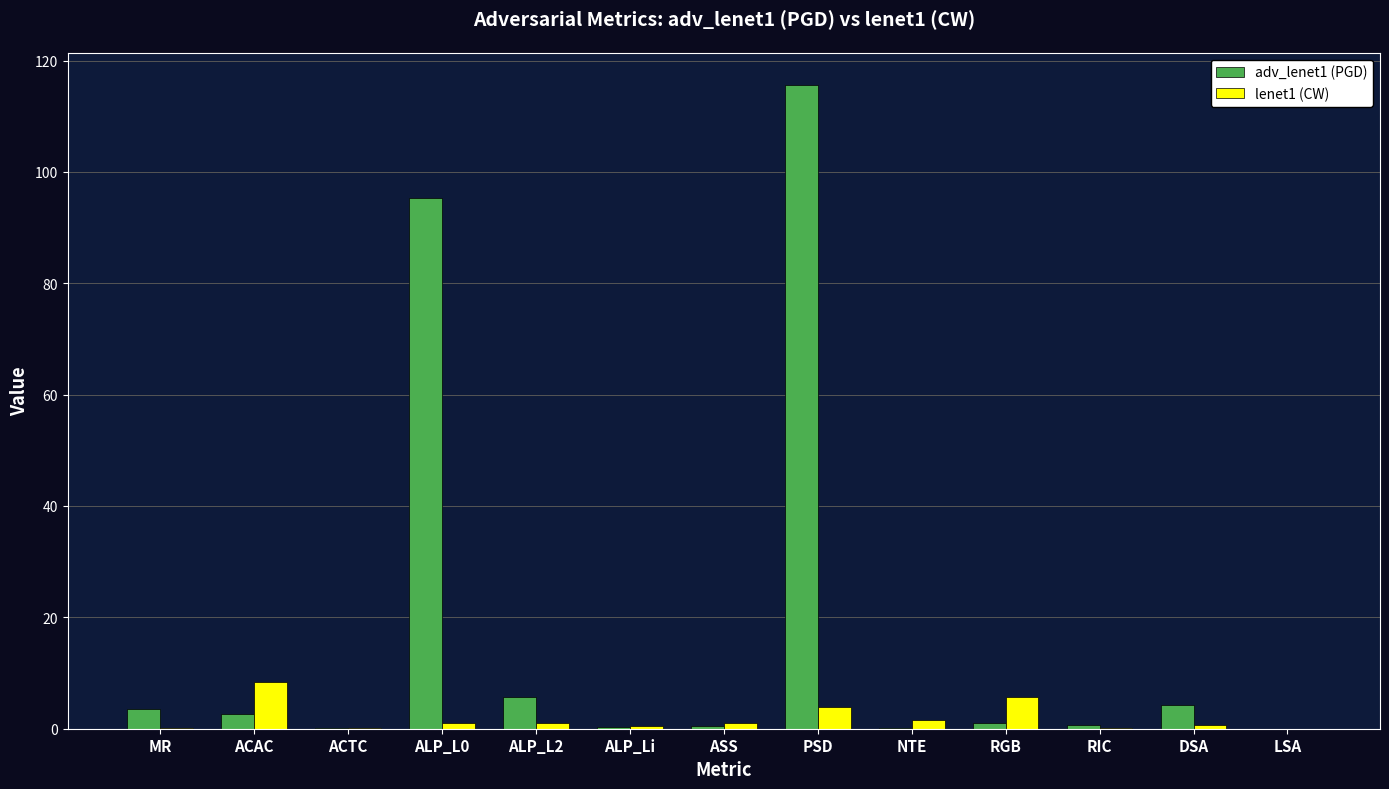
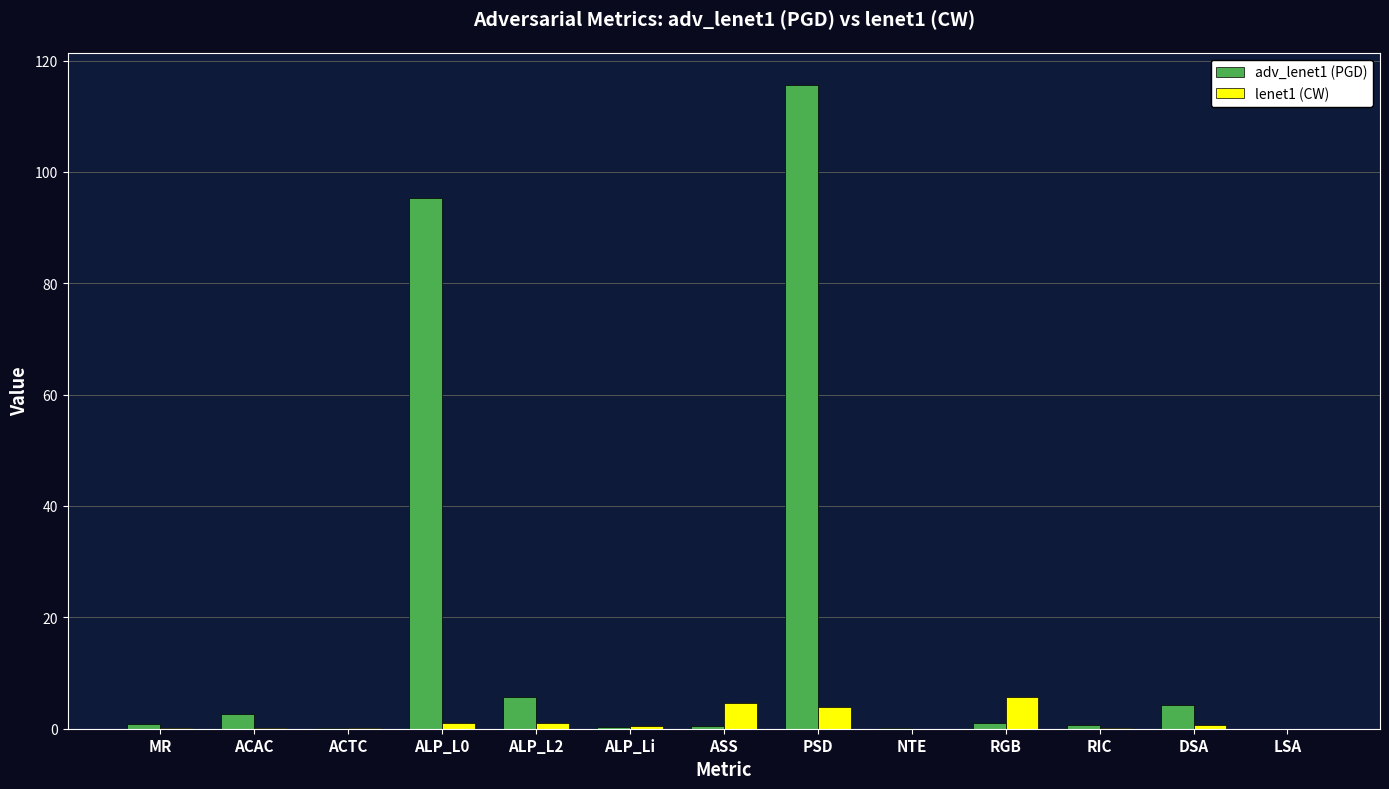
adv_lenet1 (PGD), MR: 4 -> 1
lenet1 (CW), ACAC: 8 -> 0
lenet1 (CW), ASS: 1 -> 5
lenet1 (CW), NTE: 1 -> 0
